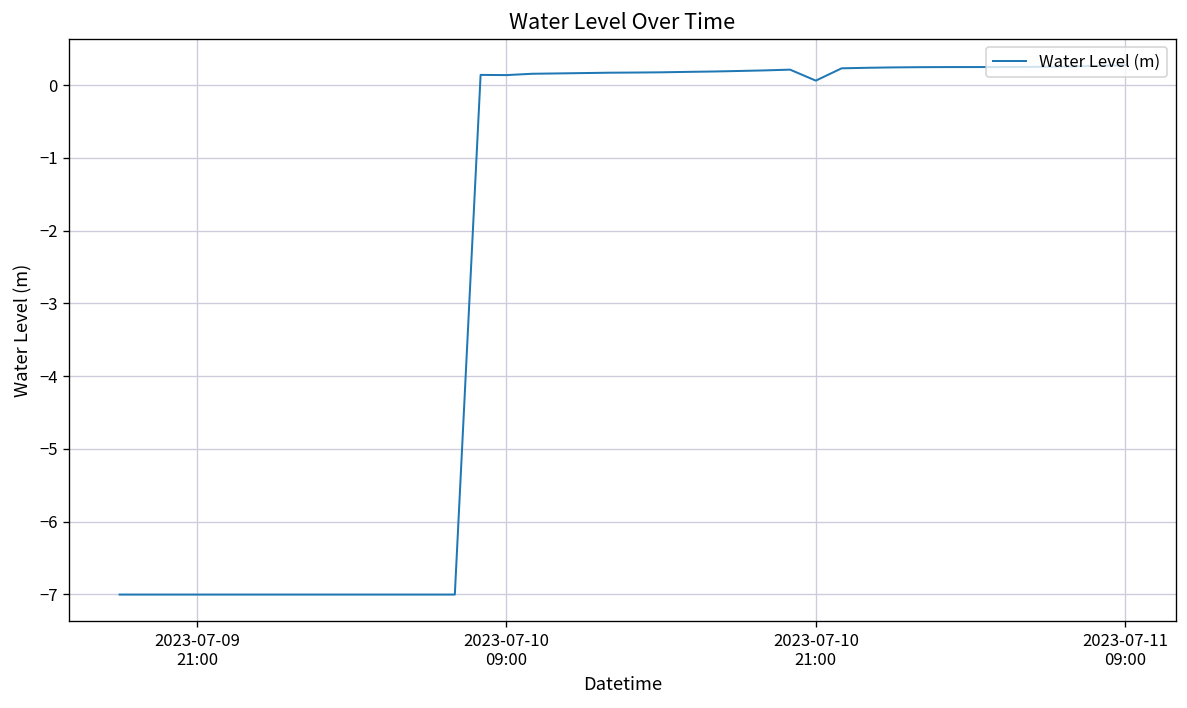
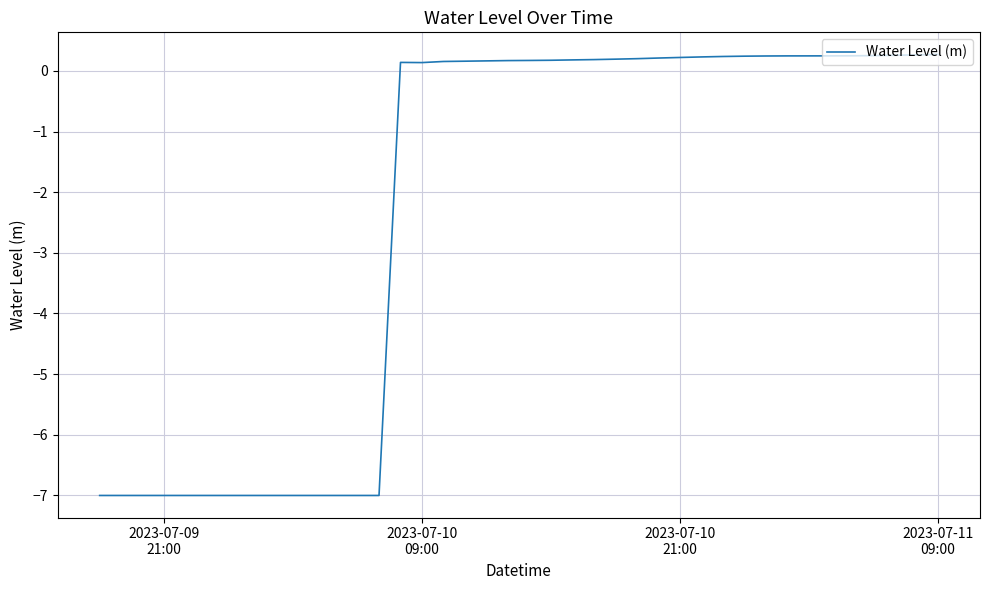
2023-07-10 21:00: 0.1 -> 0.2
